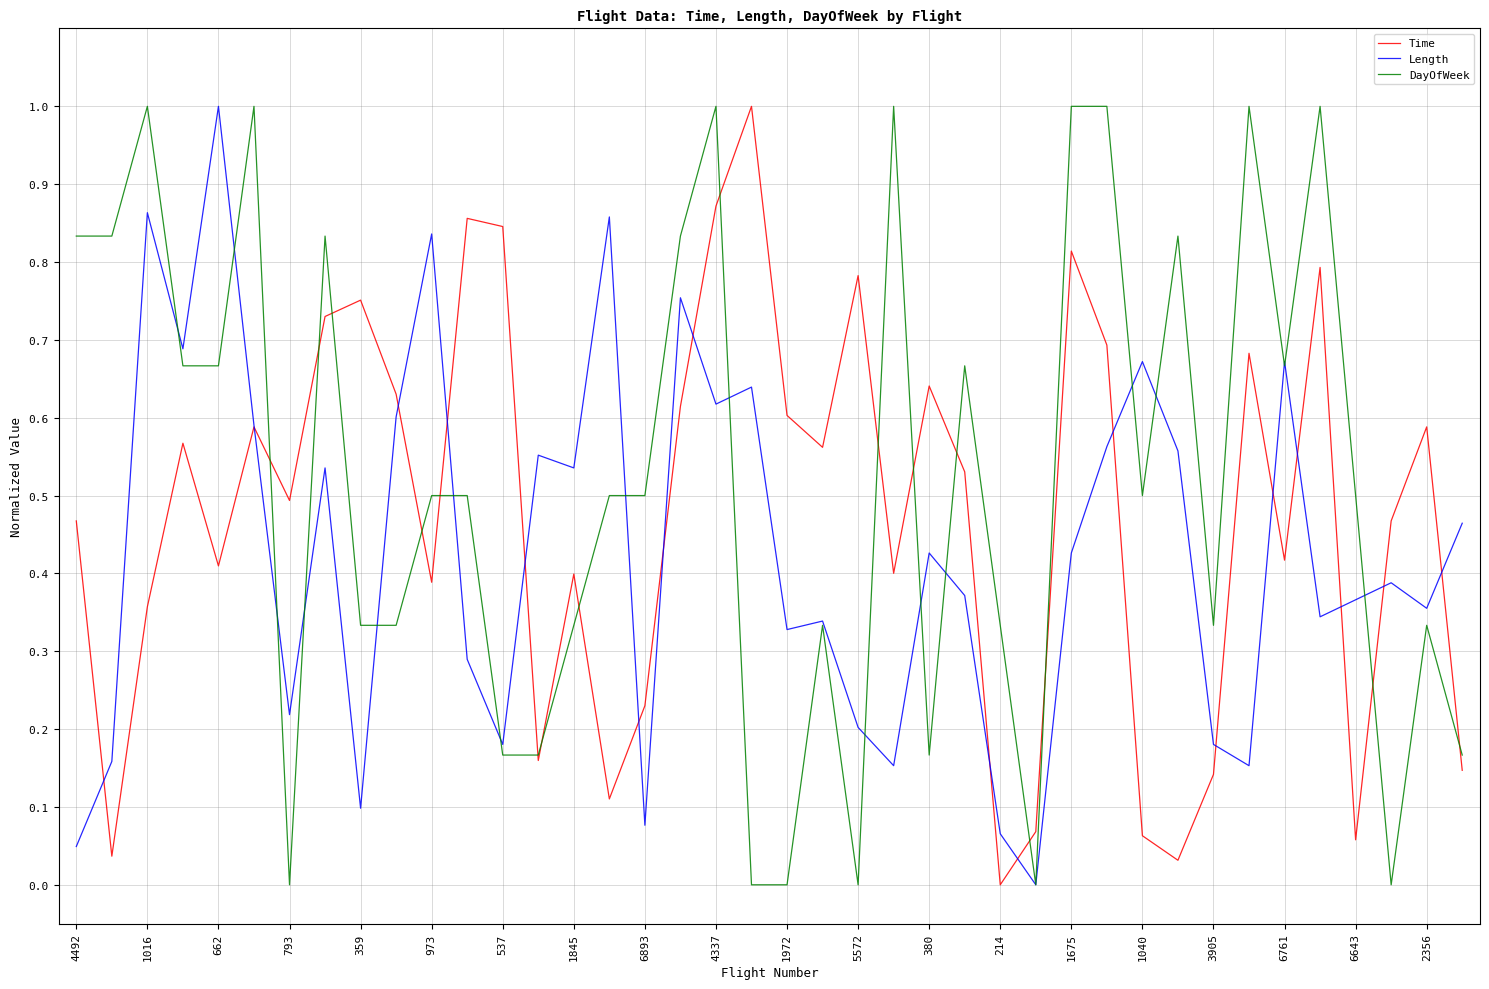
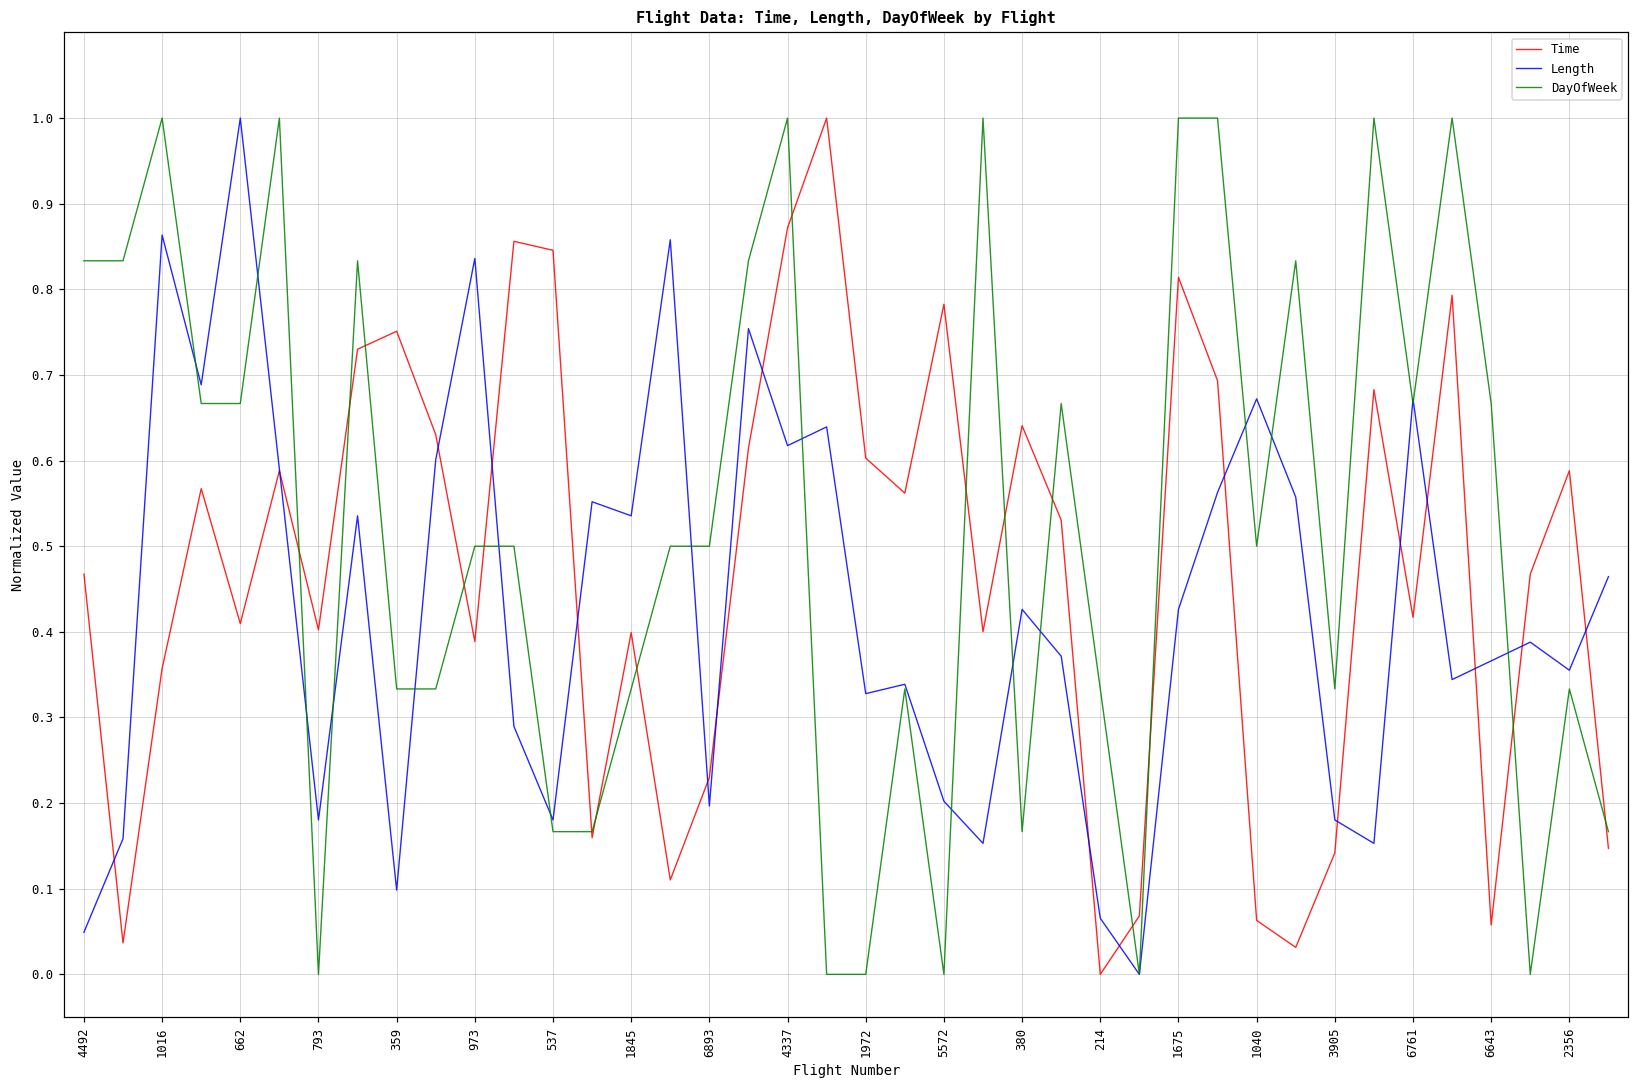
Time, 793: 0.49 -> 0.40
Length, 793: 0.22 -> 0.18
Length, 6893: 0.08 -> 0.20
DayOfWeek, 6643: 0.50 -> 0.67
